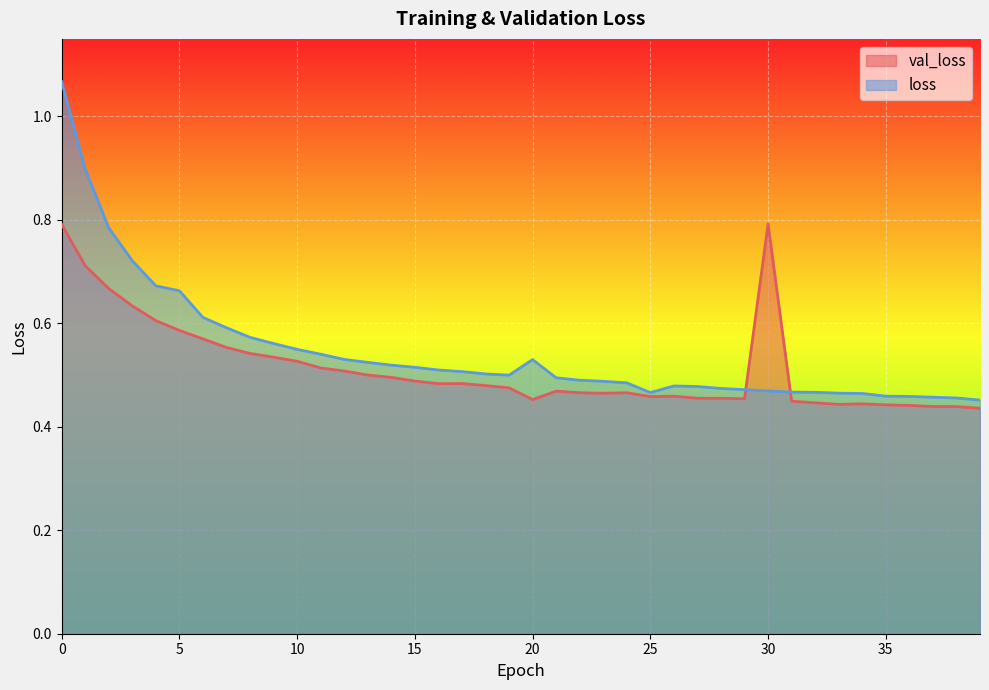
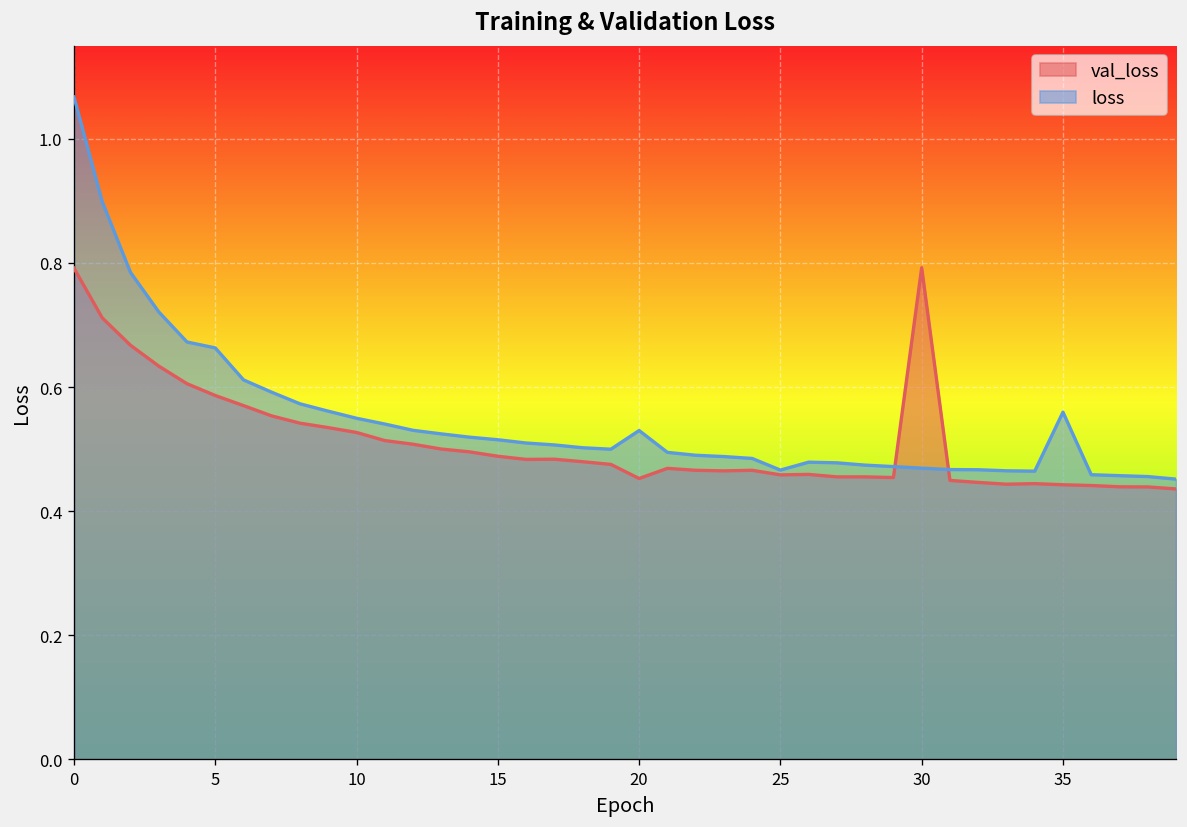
loss, 35: 0.46 -> 0.56
